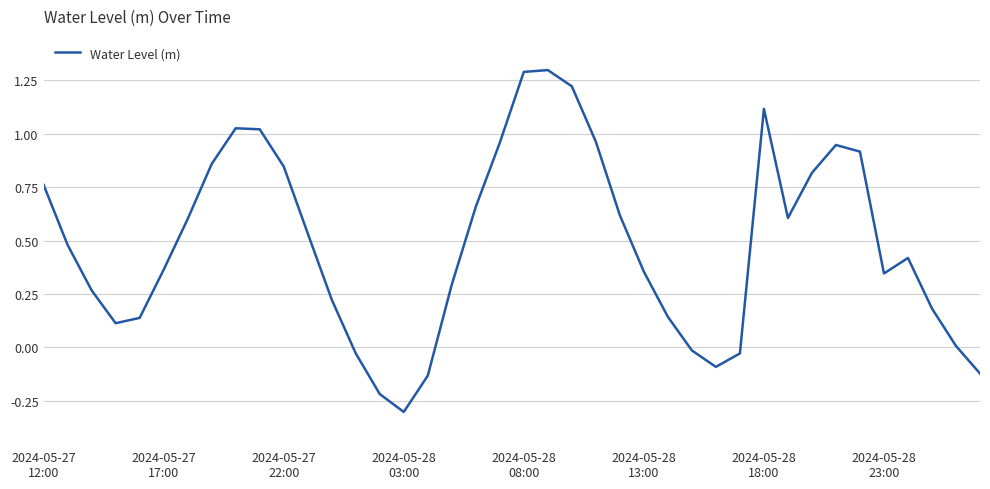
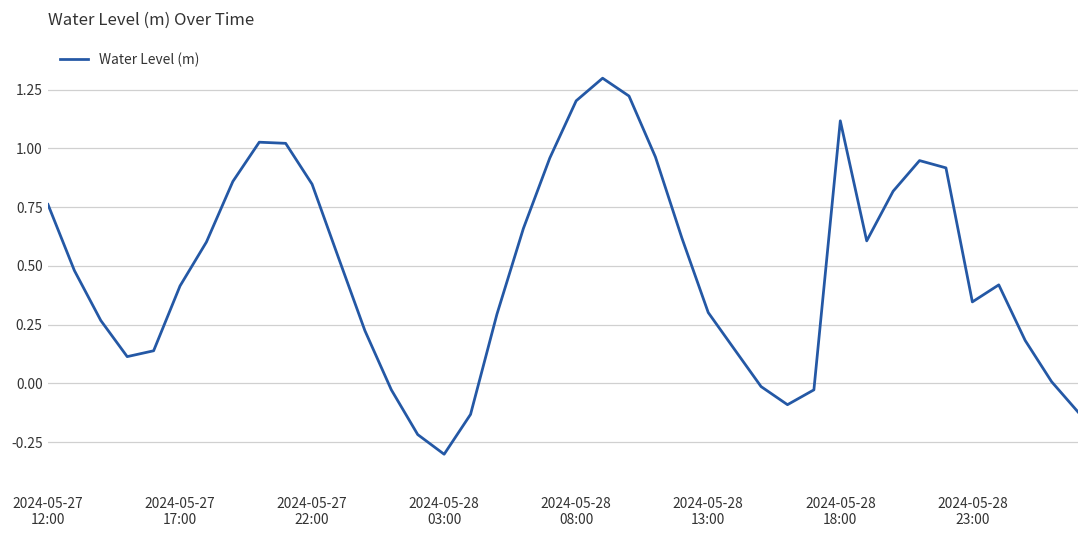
2024-05-27 17:00: 0.36 -> 0.41
2024-05-28 08:00: 1.29 -> 1.20
2024-05-28 13:00: 0.35 -> 0.30
